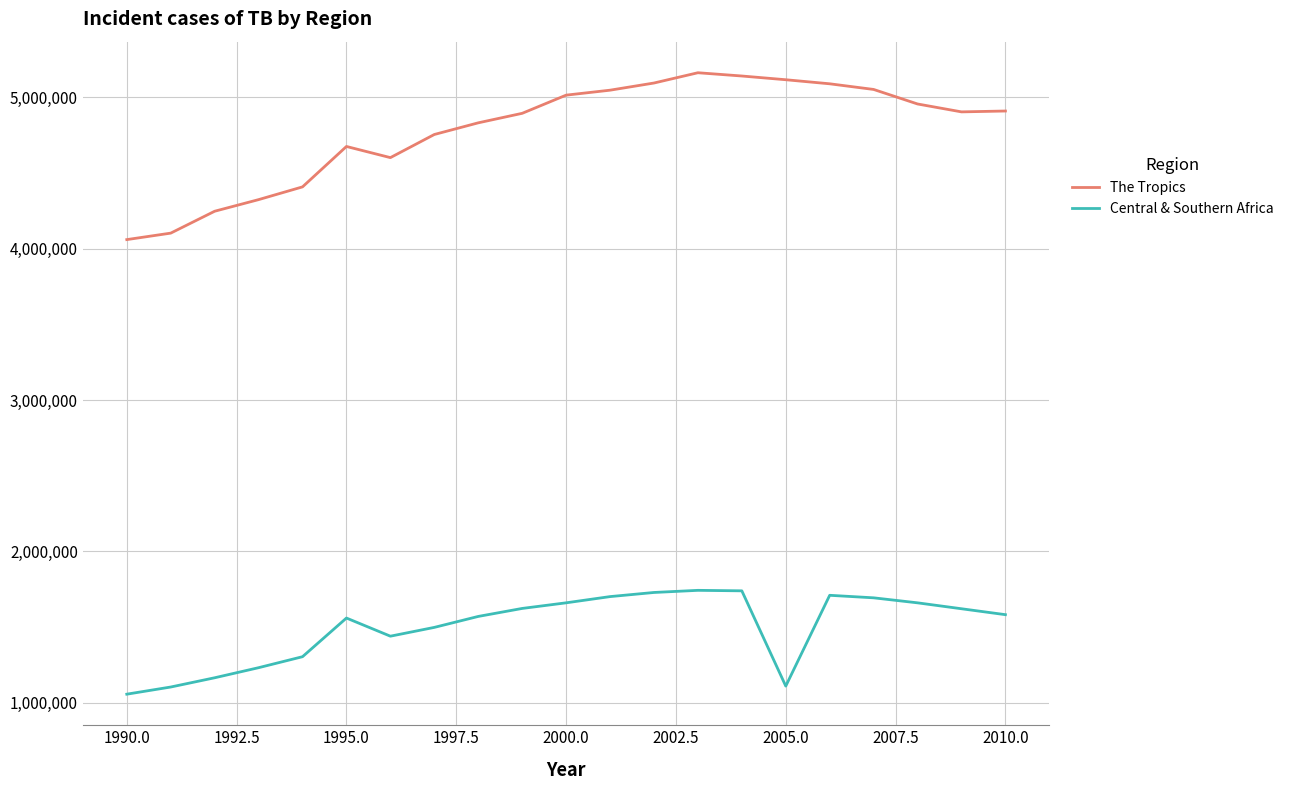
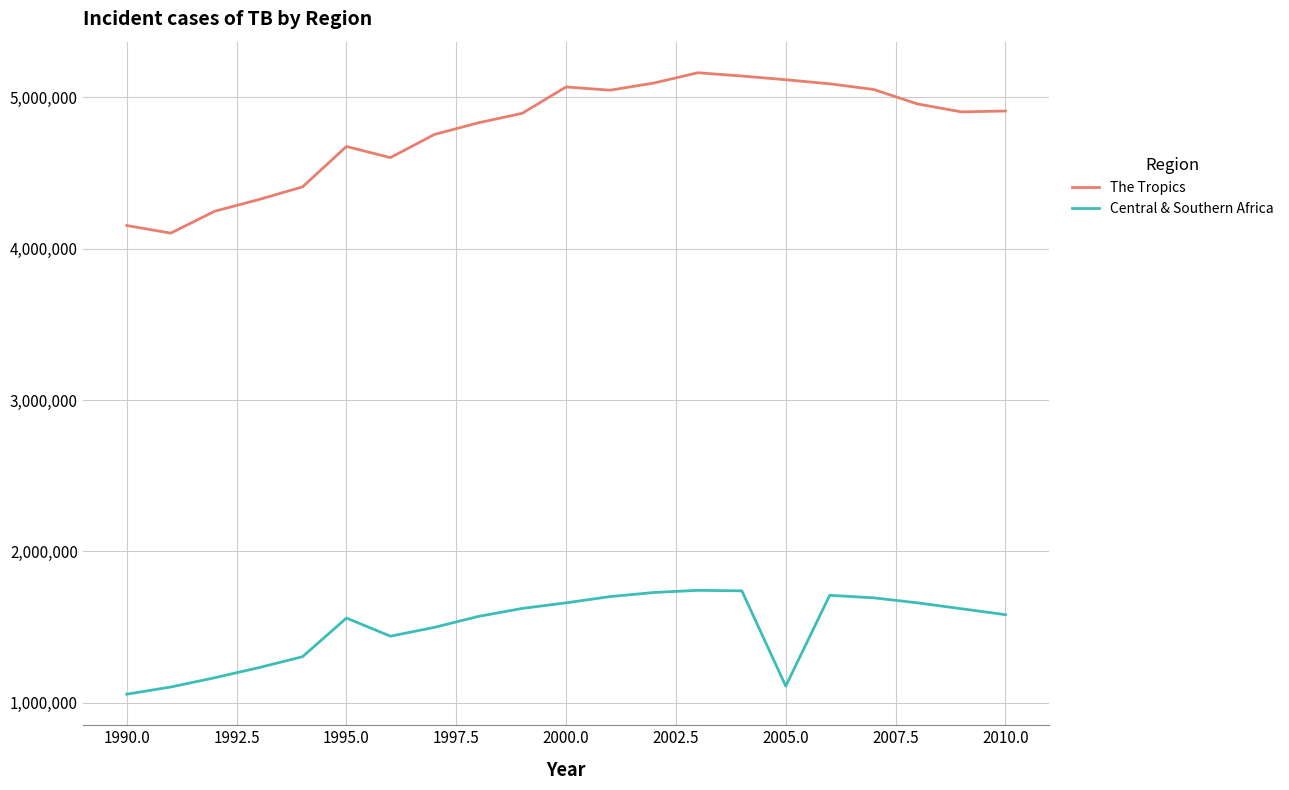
The Tropics, 1990.0: 4,060,000 -> 4,150,000
The Tropics, 2000.0: 5,020,000 -> 5,070,000
